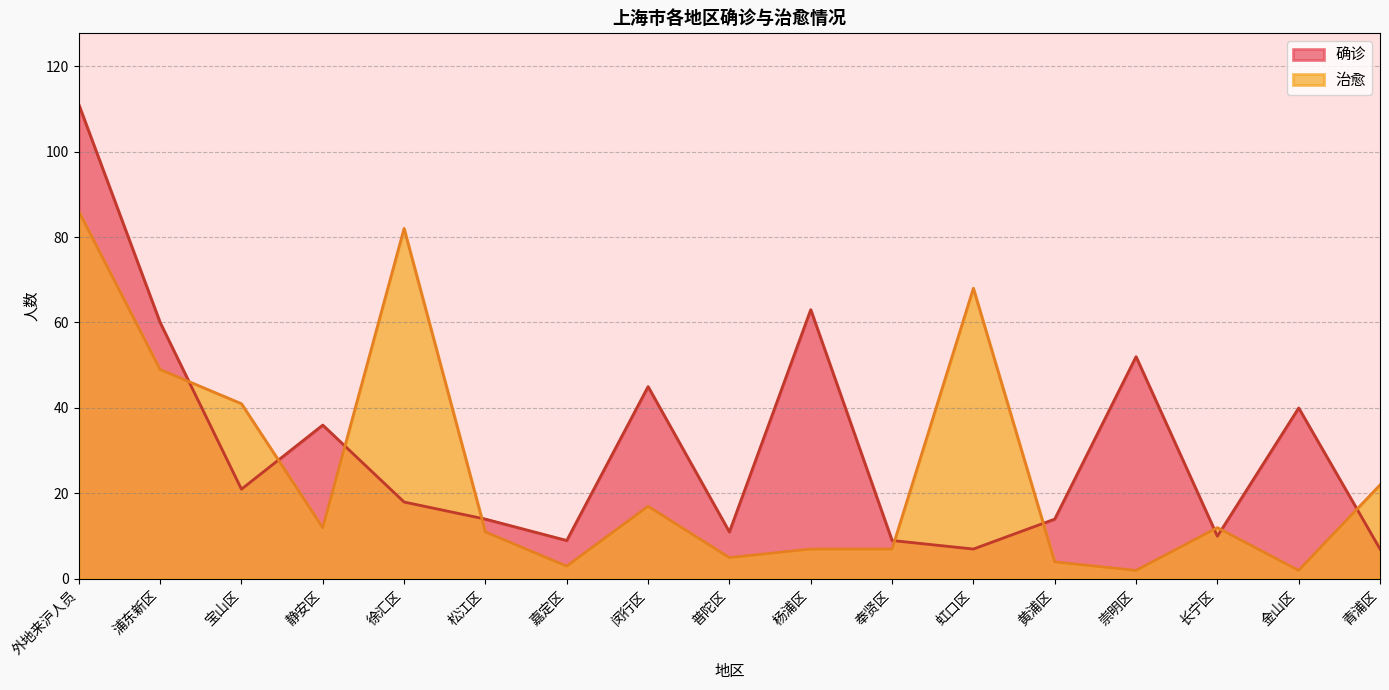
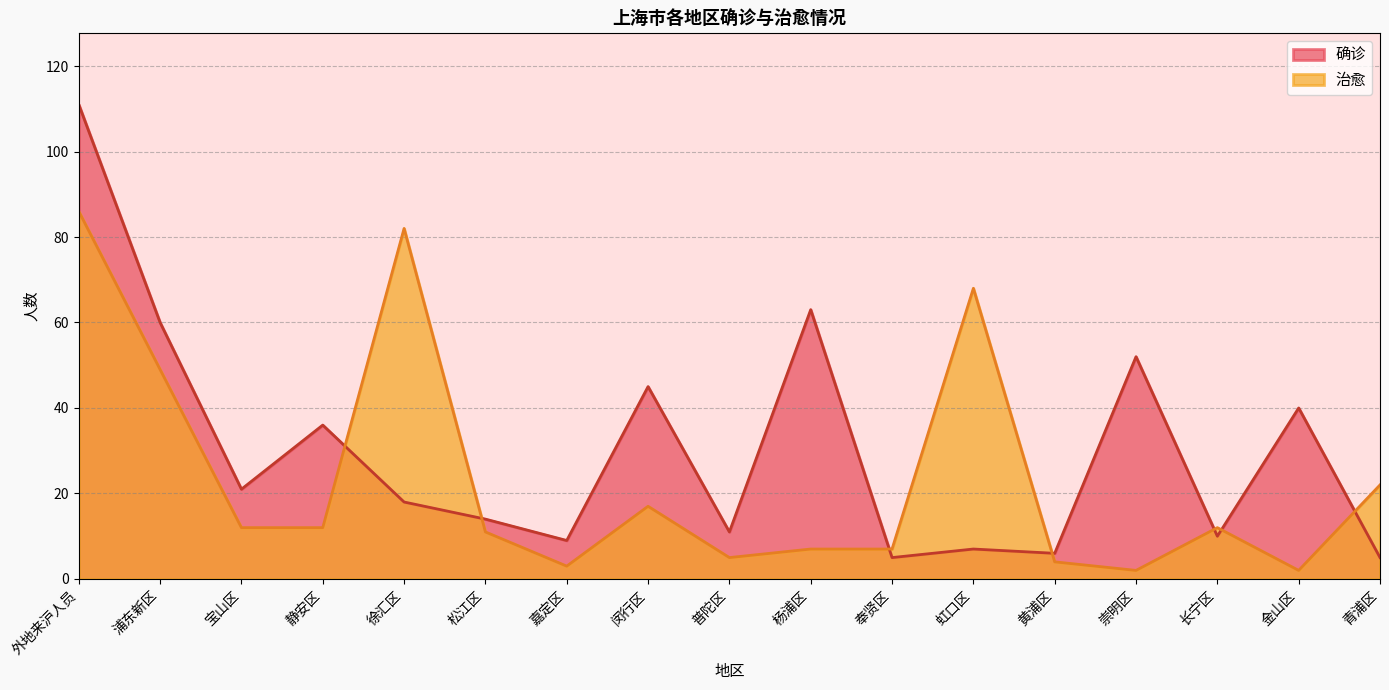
治愈, 宝山区: 41 -> 12
确诊, 奉贤区: 9 -> 5
确诊, 黄浦区: 14 -> 6
确诊, 青浦区: 7 -> 5
